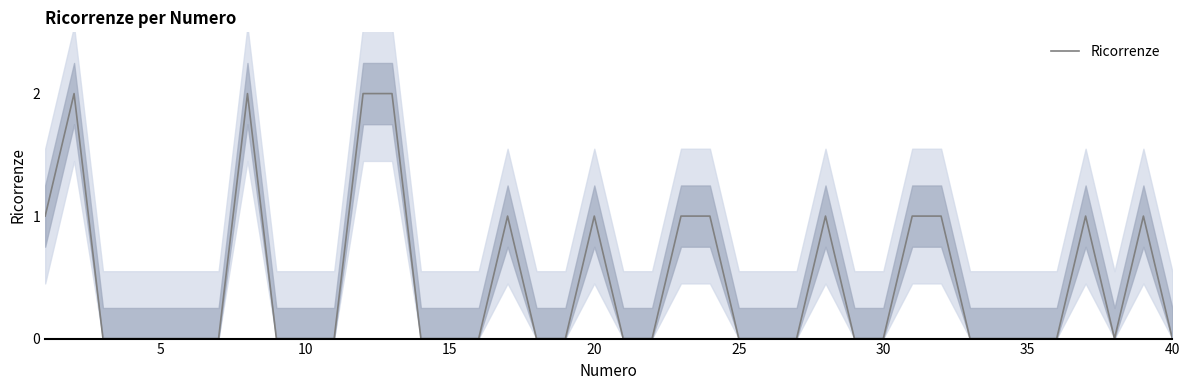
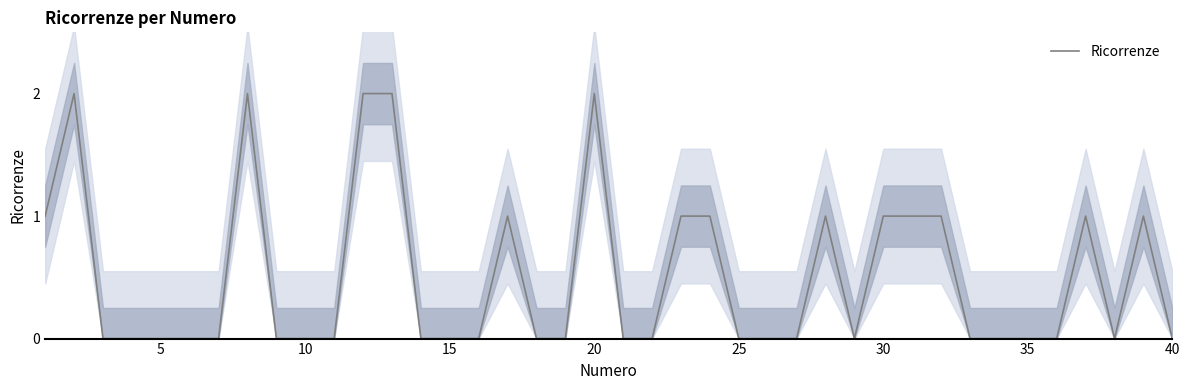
Ricorrenze, 20: 1 -> 2
Ricorrenze, 30: 0 -> 1
